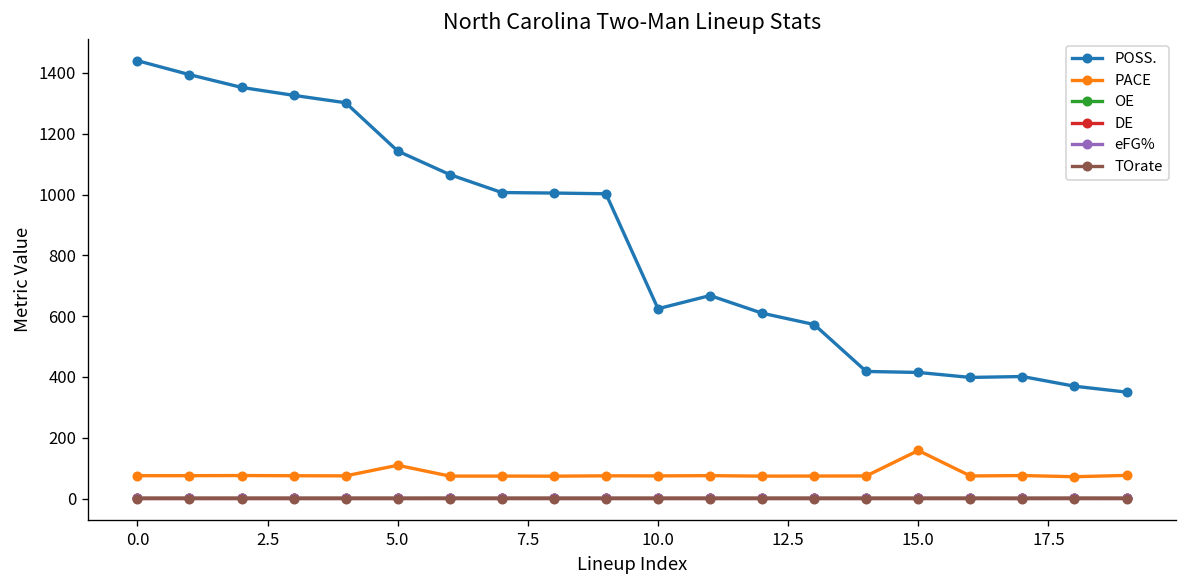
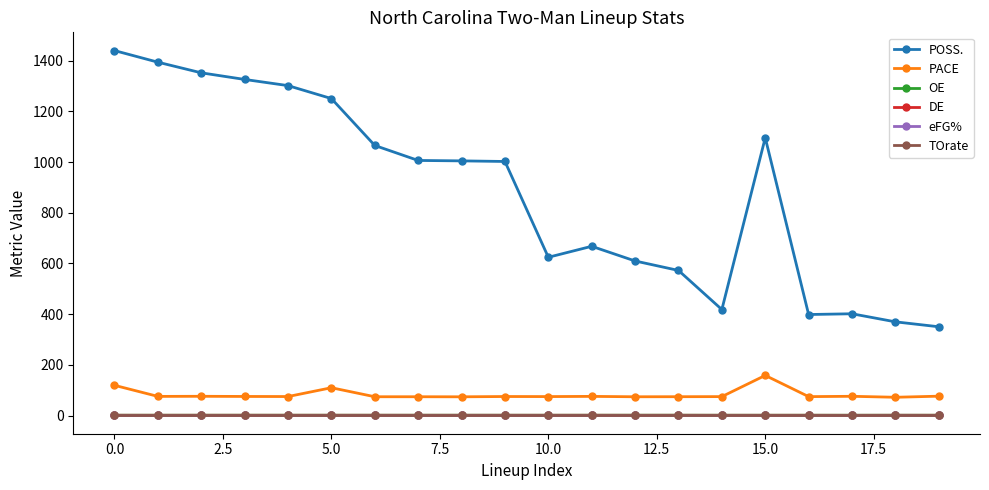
PACE, 0.0: 80 -> 120
POSS., 5.0: 1140 -> 1250
POSS., 15.0: 410 -> 1100
